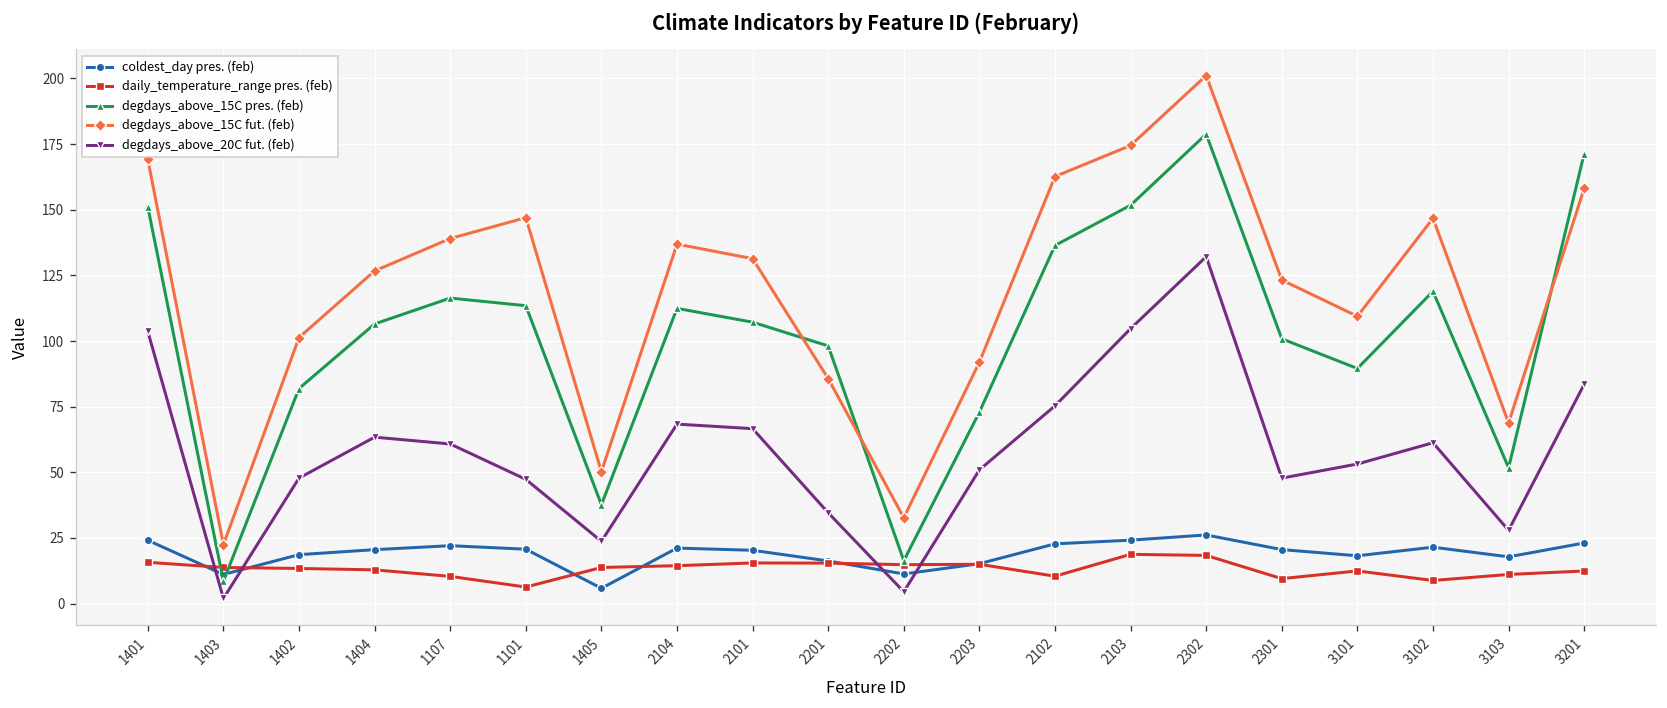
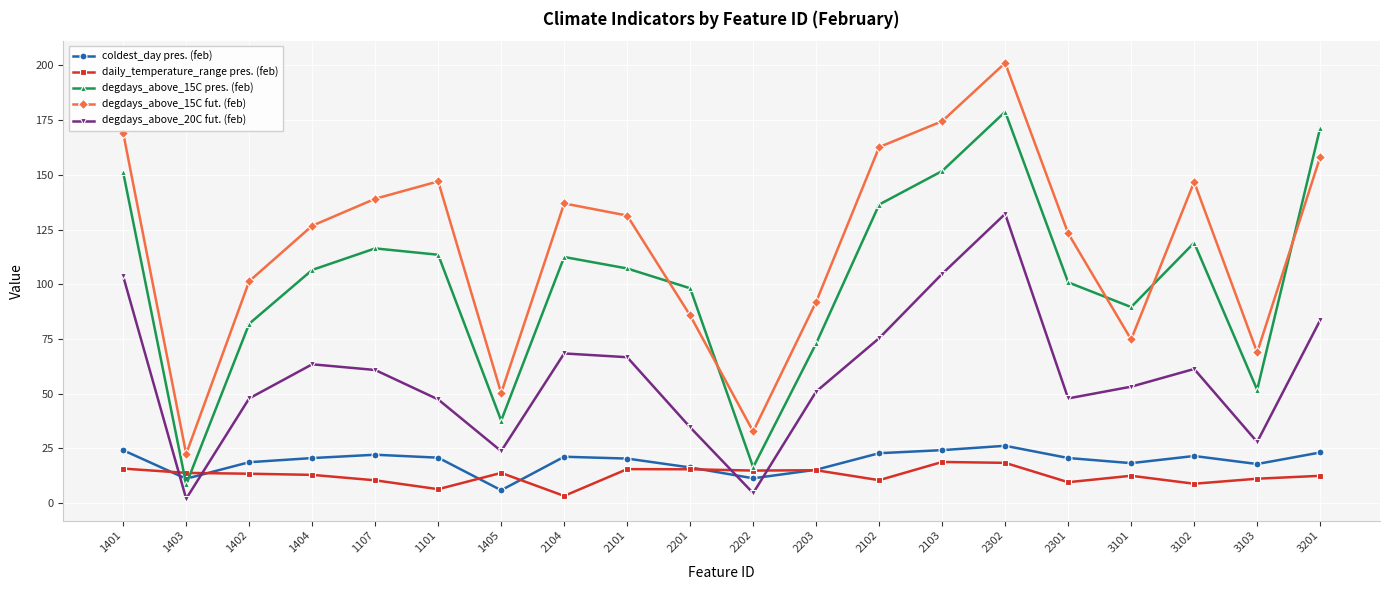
daily_temperature_range pres. (feb), 2104: 14 -> 3
degdays_above_15C fut. (feb), 3101: 109 -> 75
